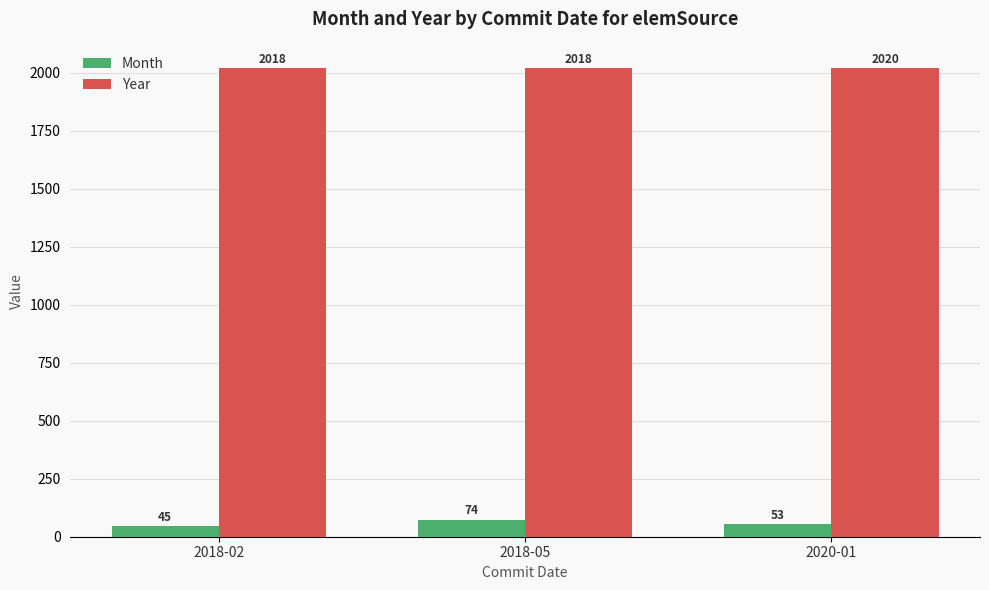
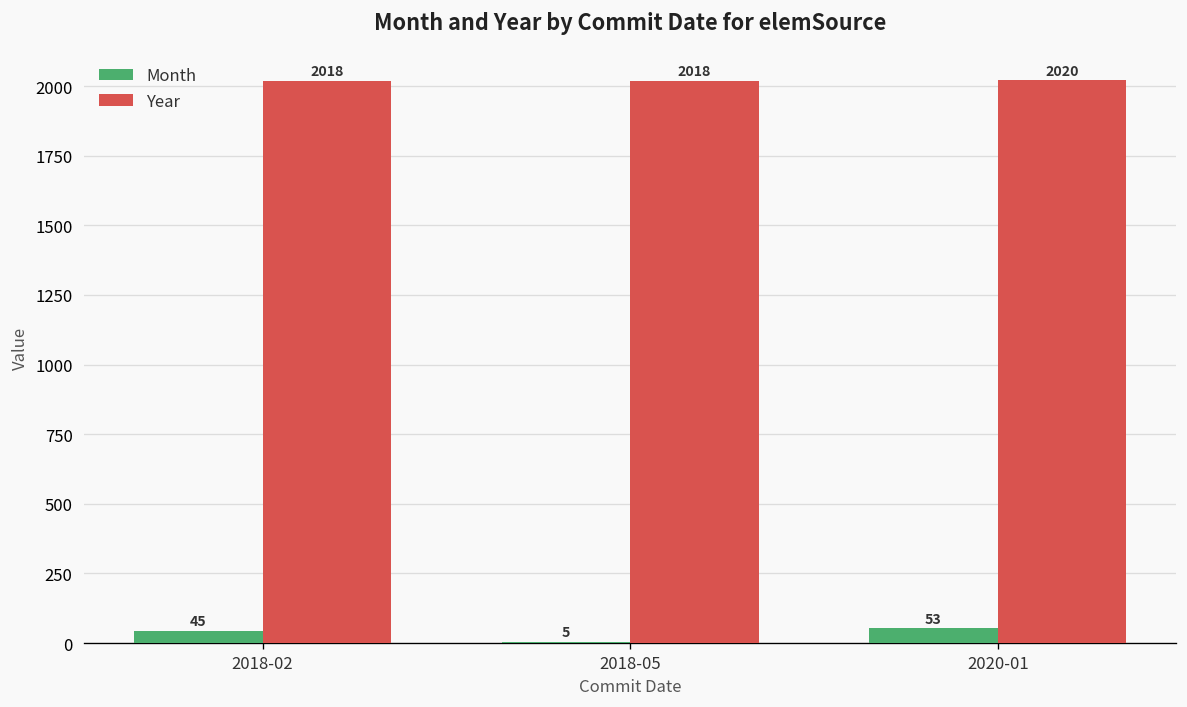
Month, 2018-05: 74 -> 5
